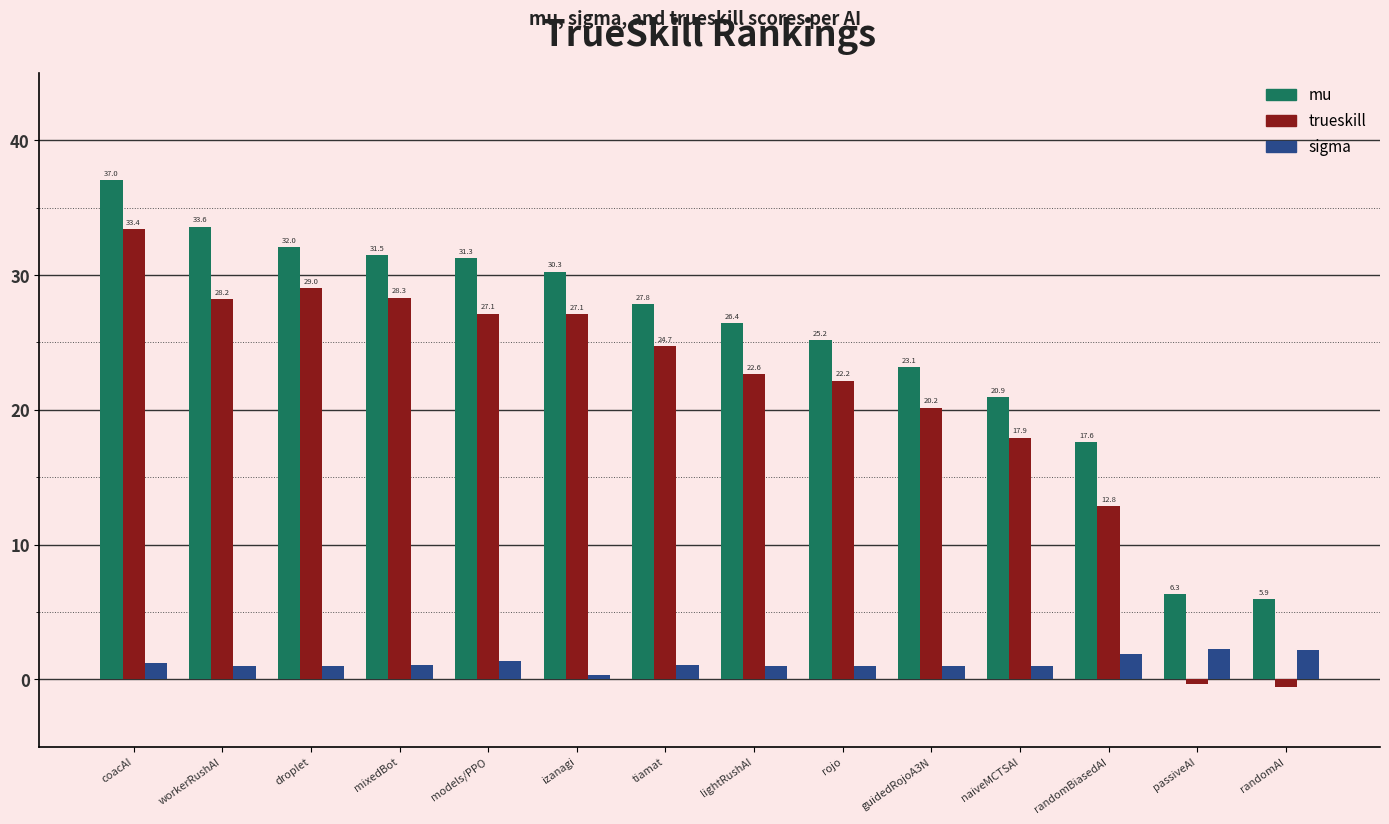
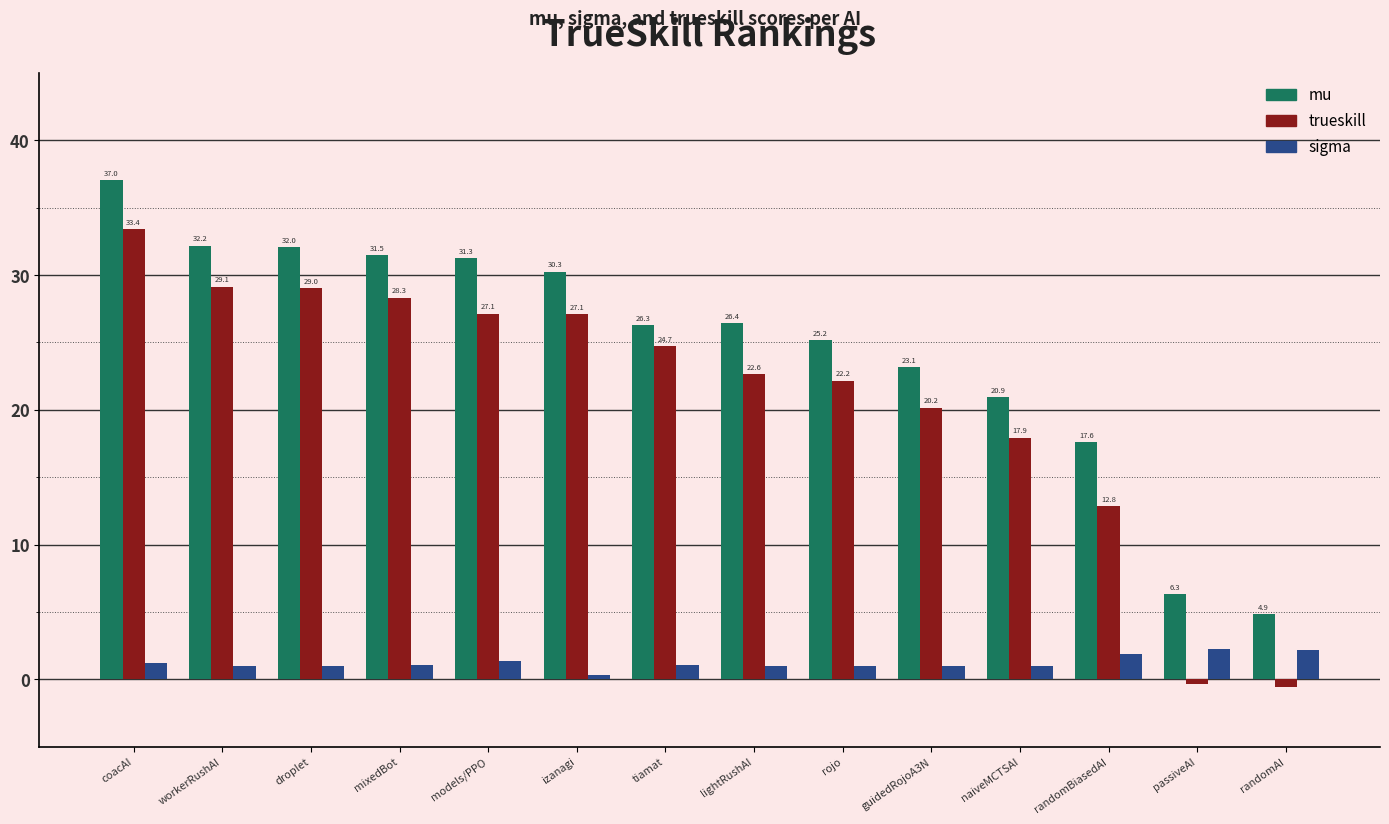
mu, workerRushAI: 33.6 -> 32.2
trueskill, workerRushAI: 28.2 -> 29.1
mu, tiamat: 27.8 -> 26.3
mu, randomAI: 5.9 -> 4.9
